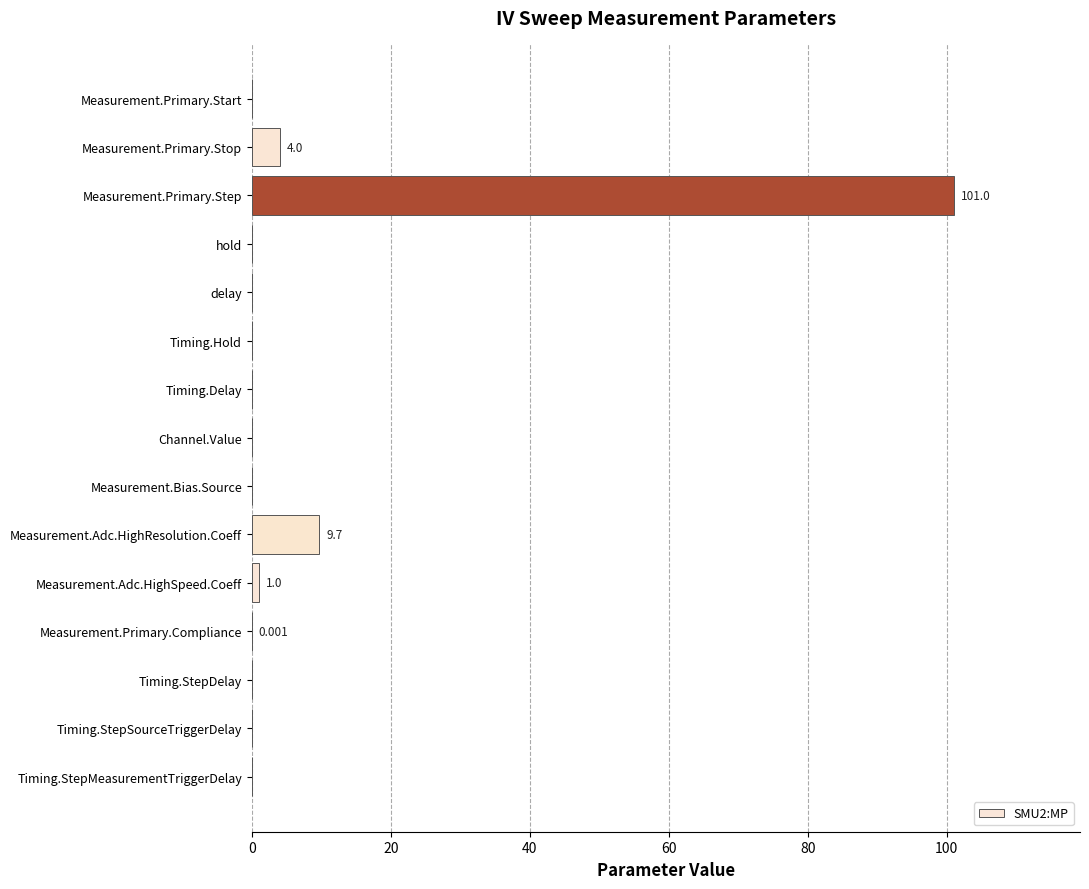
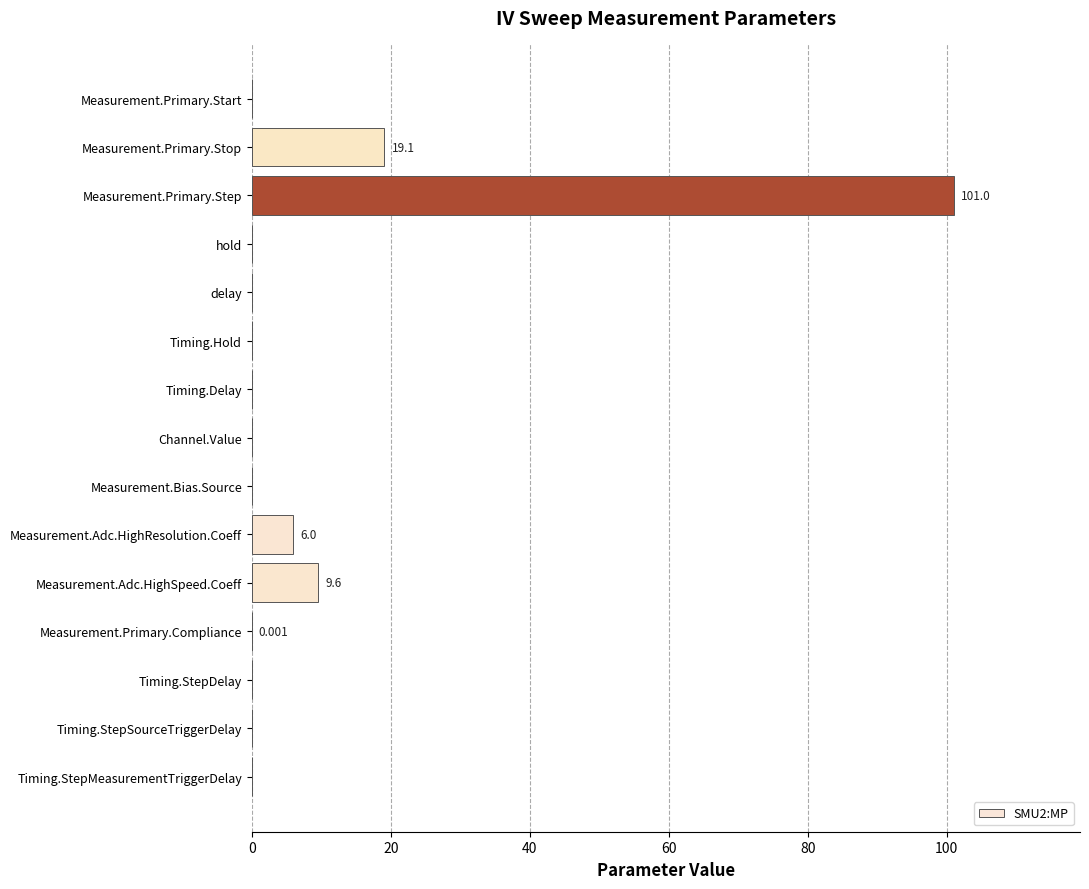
Measurement.Primary.Stop: 4.0 -> 19.1
Measurement.Adc.HighResolution.Coeff: 9.7 -> 6.0
Measurement.Adc.HighSpeed.Coeff: 1.0 -> 9.6
